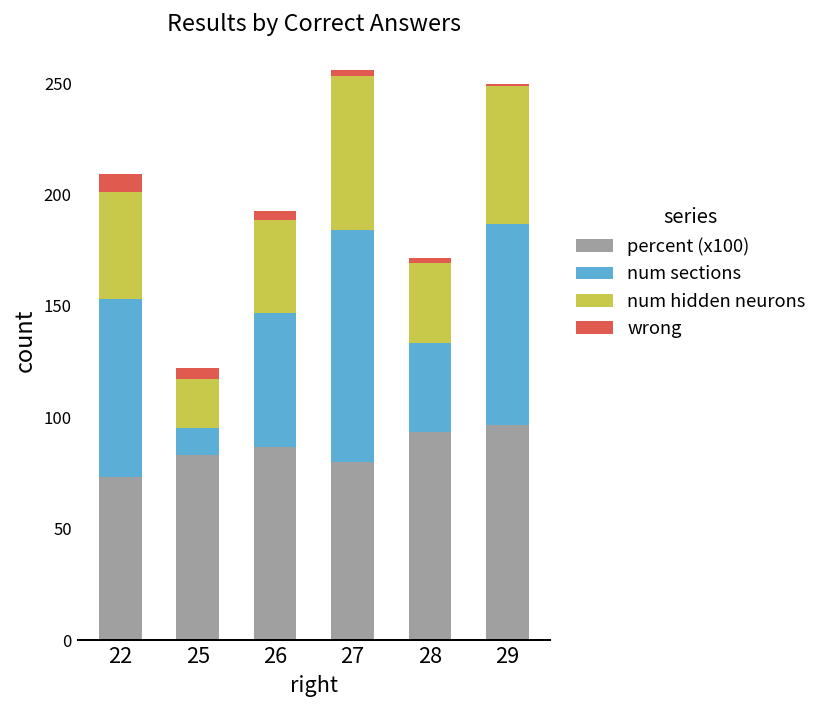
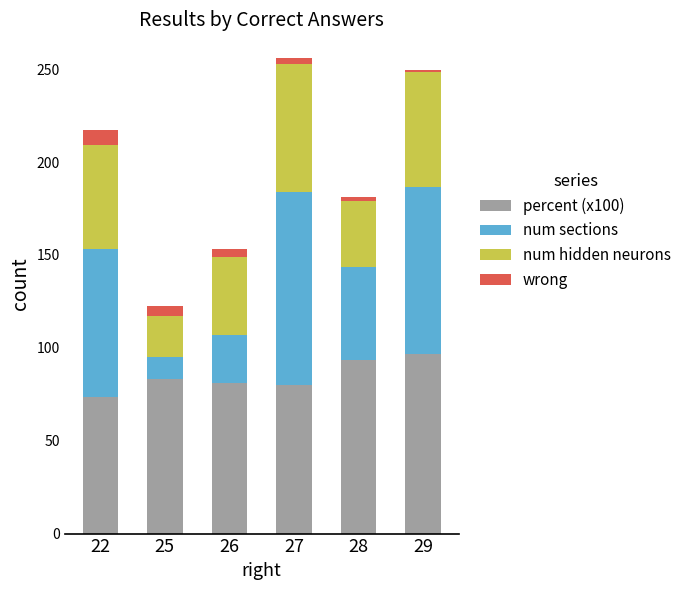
num hidden neurons, 22: 48 -> 56
percent (x100), 26: 87 -> 81
num sections, 26: 60 -> 26
num sections, 28: 40 -> 50
